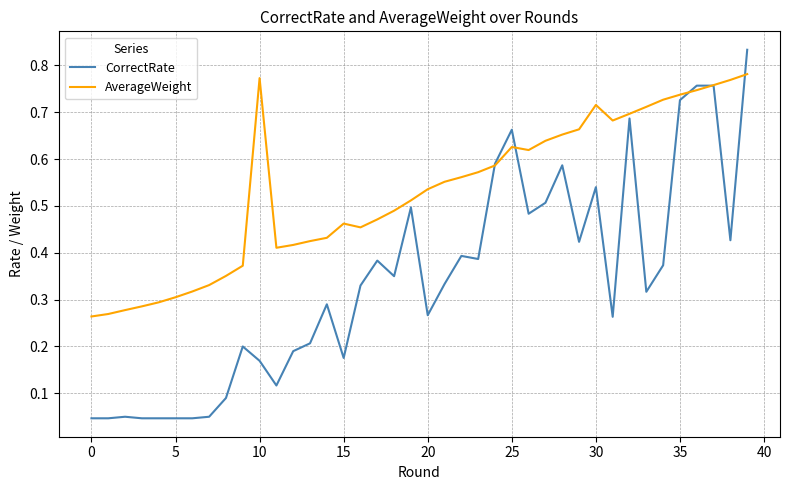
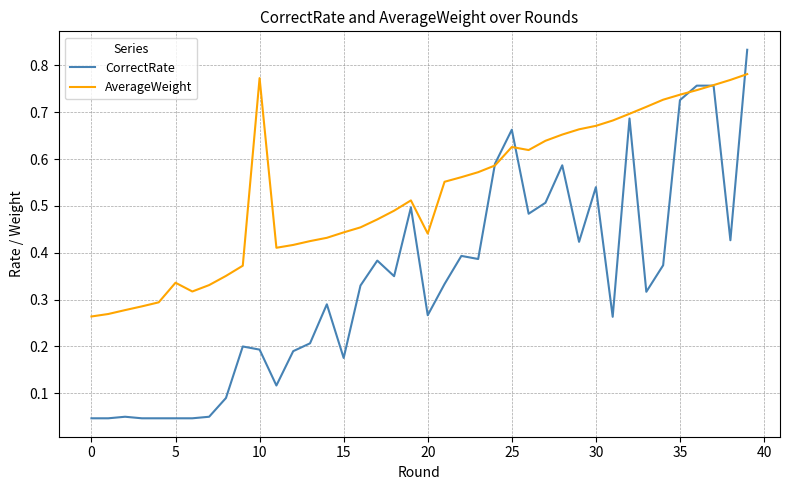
AverageWeight, 5: 0.31 -> 0.34
CorrectRate, 10: 0.17 -> 0.19
AverageWeight, 15: 0.46 -> 0.44
AverageWeight, 20: 0.54 -> 0.44
AverageWeight, 30: 0.72 -> 0.67
